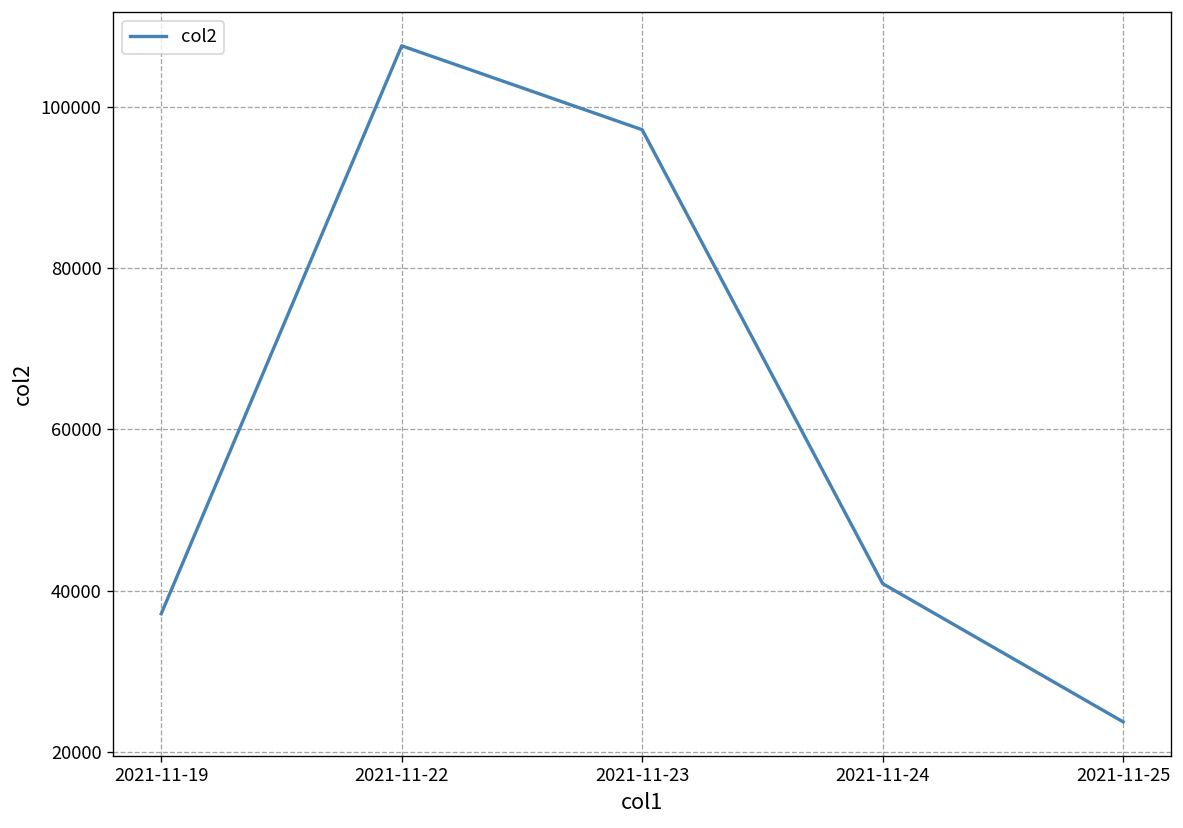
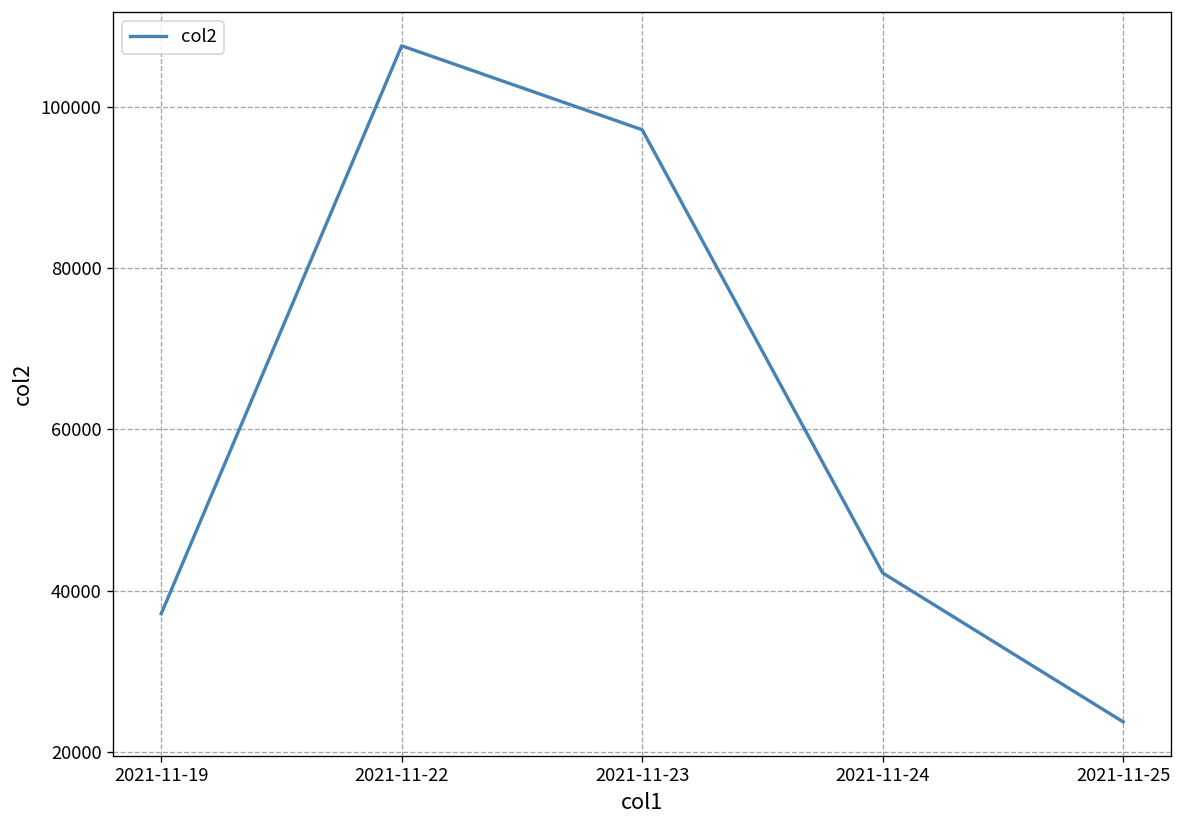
2021-11-24: 41000 -> 42000
